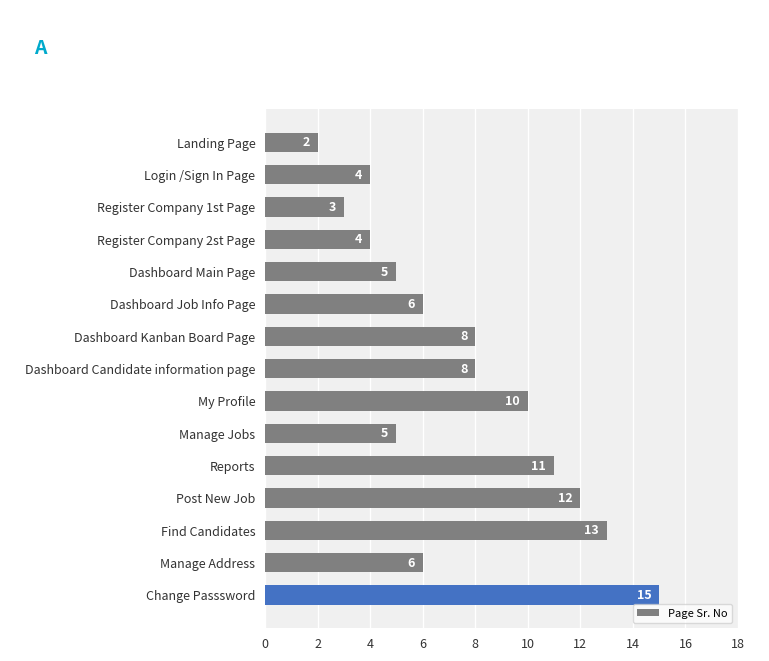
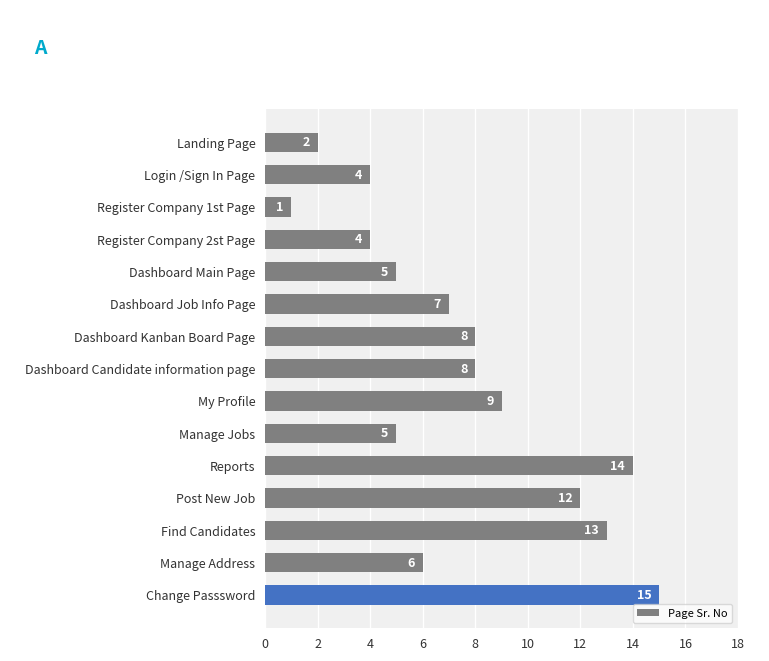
Register Company 1st Page: 3 -> 1
Dashboard Job Info Page: 6 -> 7
My Profile: 10 -> 9
Reports: 11 -> 14
